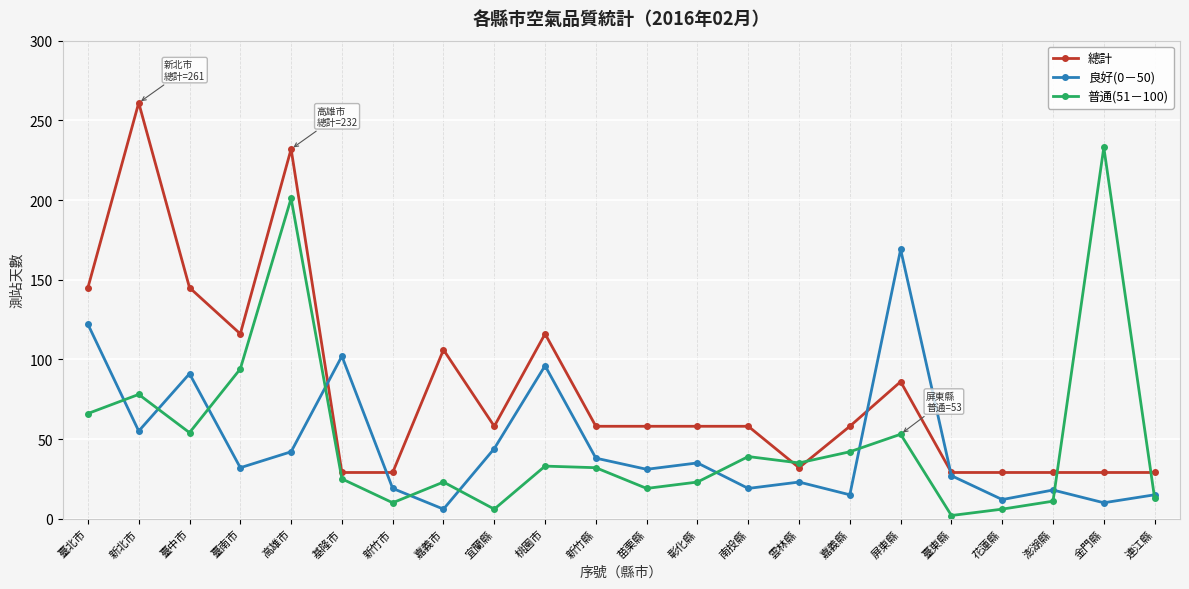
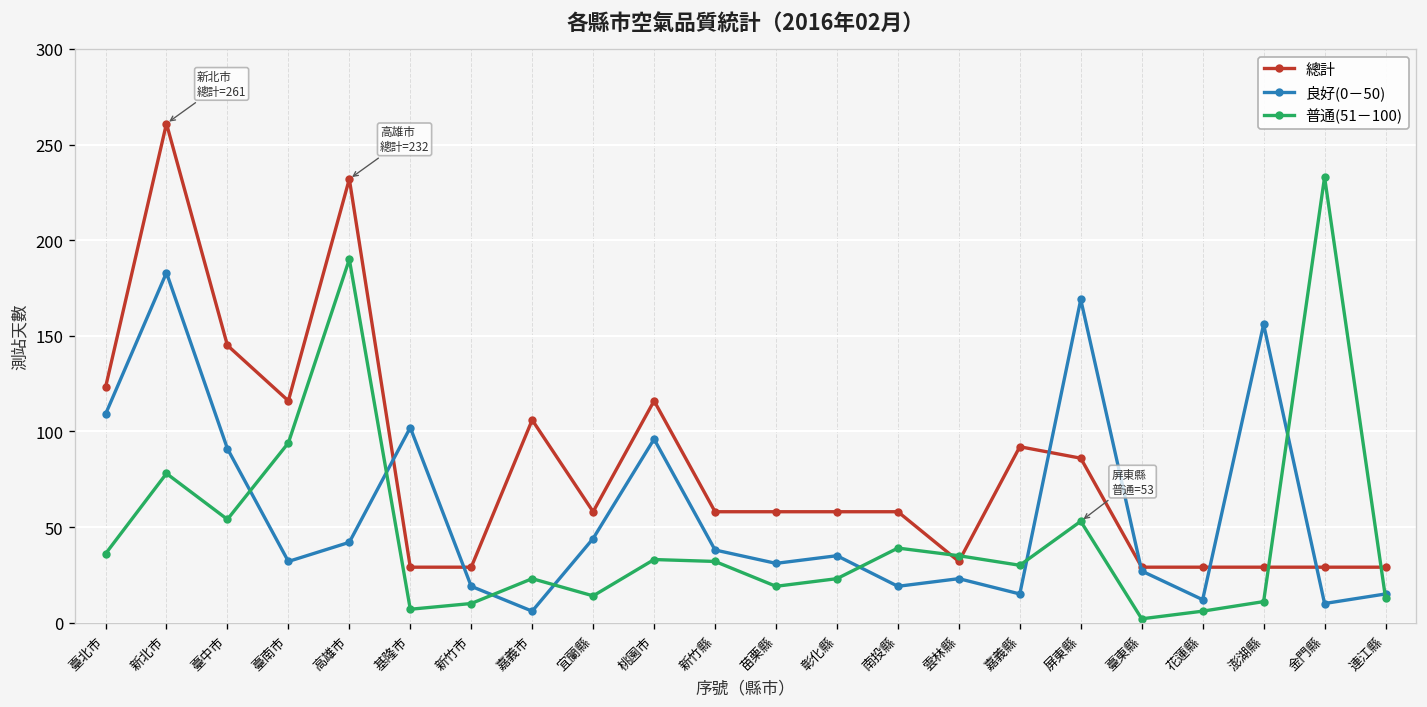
總計, 臺北市: 145 -> 123
良好(0－50), 臺北市: 122 -> 109
普通(51－100), 臺北市: 66 -> 36
良好(0－50), 新北市: 55 -> 183
普通(51－100), 高雄市: 201 -> 190
普通(51－100), 基隆市: 25 -> 7
普通(51－100), 宜蘭縣: 6 -> 14
總計, 嘉義縣: 58 -> 92
普通(51－100), 嘉義縣: 42 -> 30
良好(0－50), 澎湖縣: 18 -> 156
